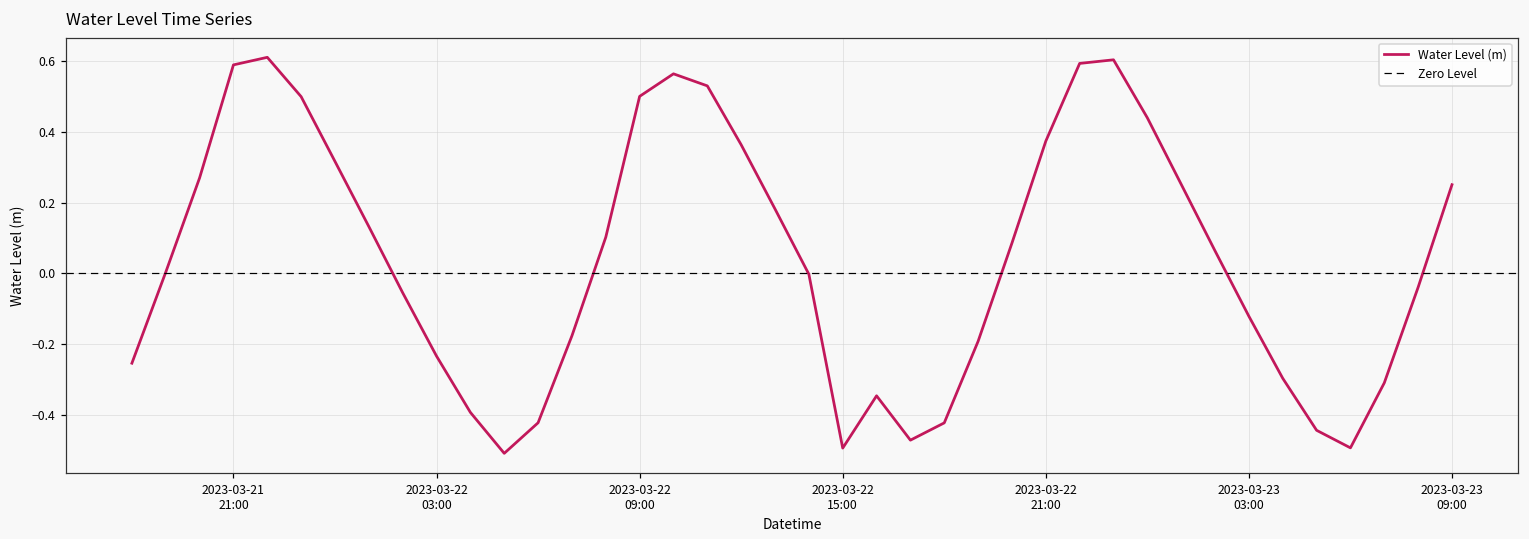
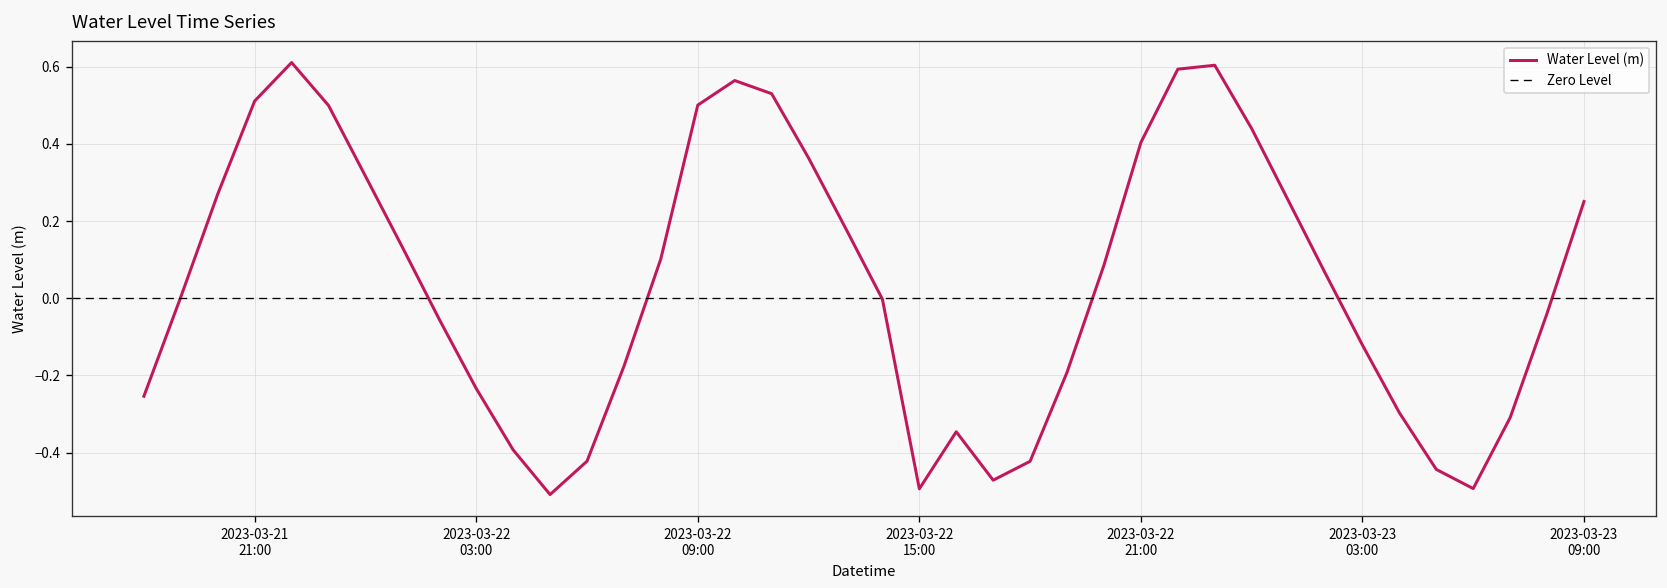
2023-03-21 21:00: 0.59 -> 0.51
2023-03-22 21:00: 0.37 -> 0.40
